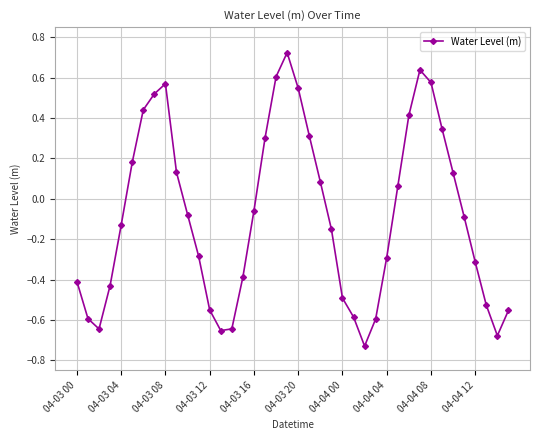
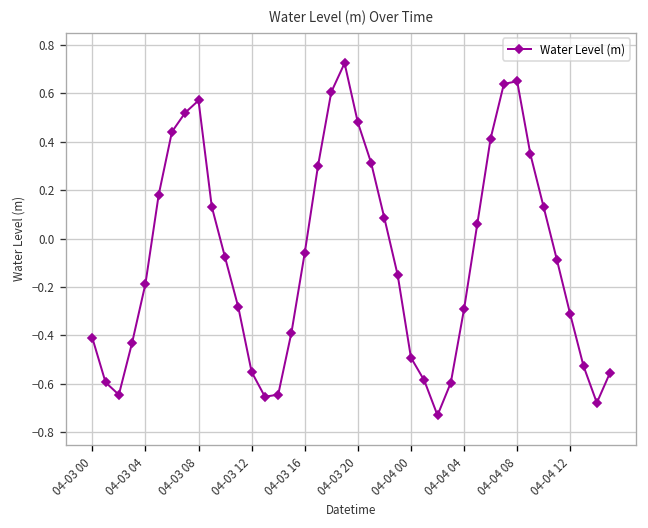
04-03 04: -0.13 -> -0.19
04-03 20: 0.55 -> 0.48
04-04 08: 0.58 -> 0.65
